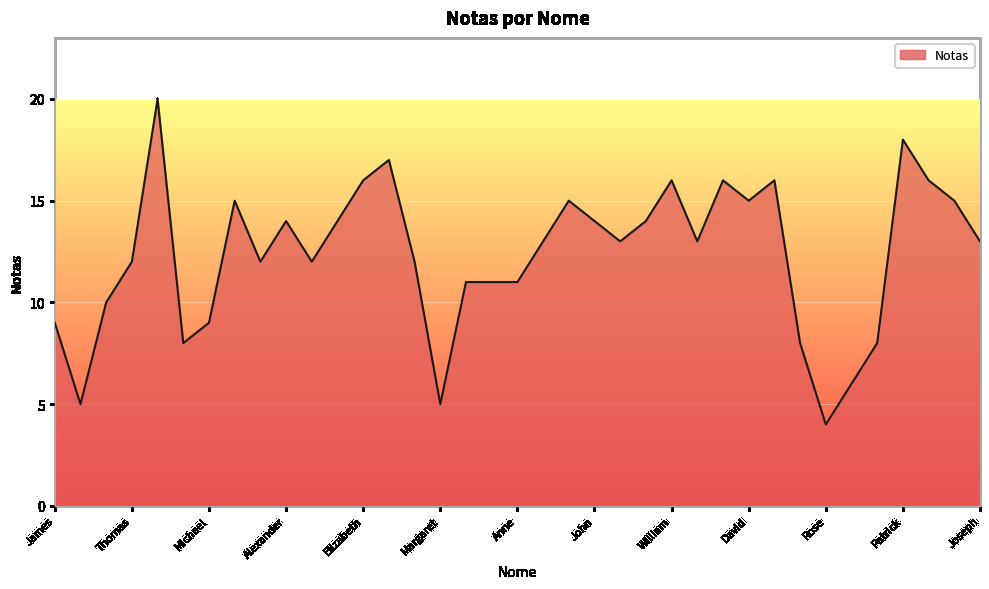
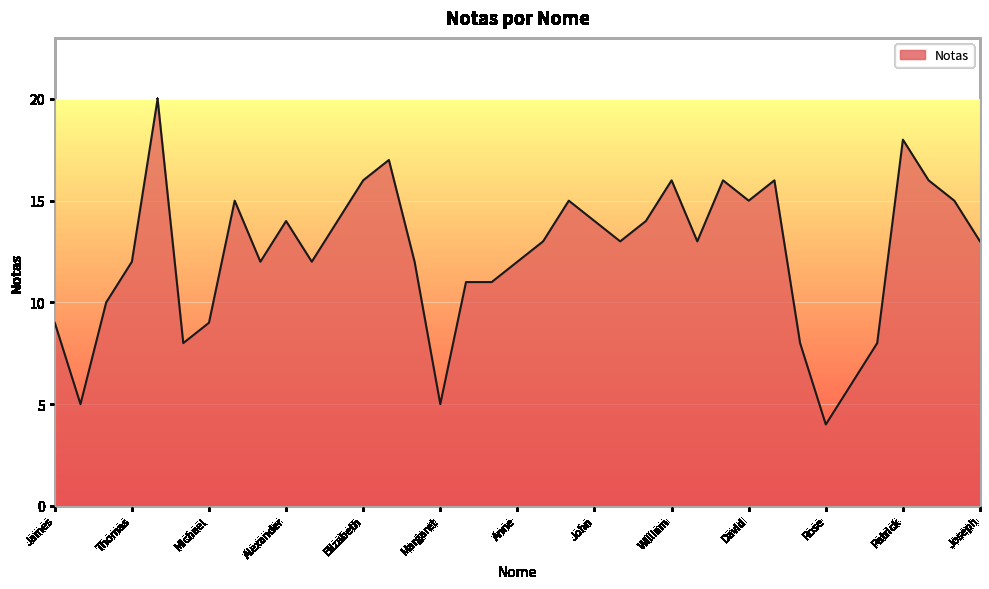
Anne: 11 -> 12
